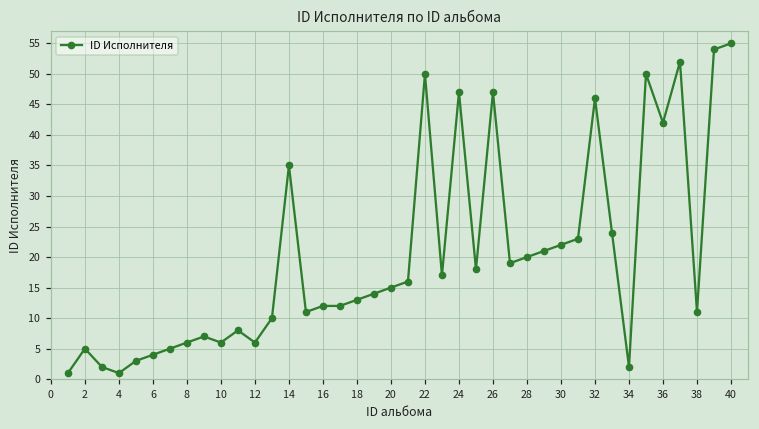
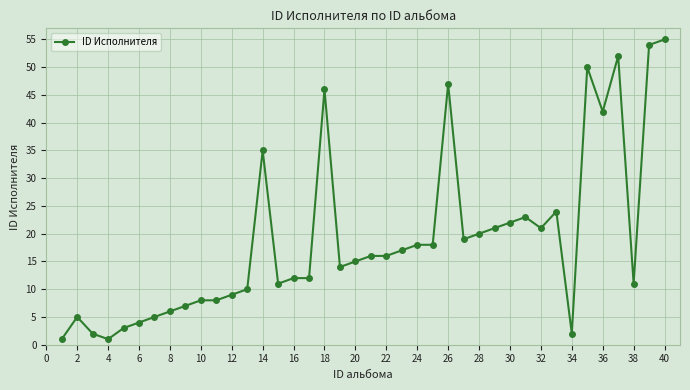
10: 6 -> 8
12: 6 -> 9
18: 13 -> 46
22: 50 -> 16
24: 47 -> 18
32: 46 -> 21
